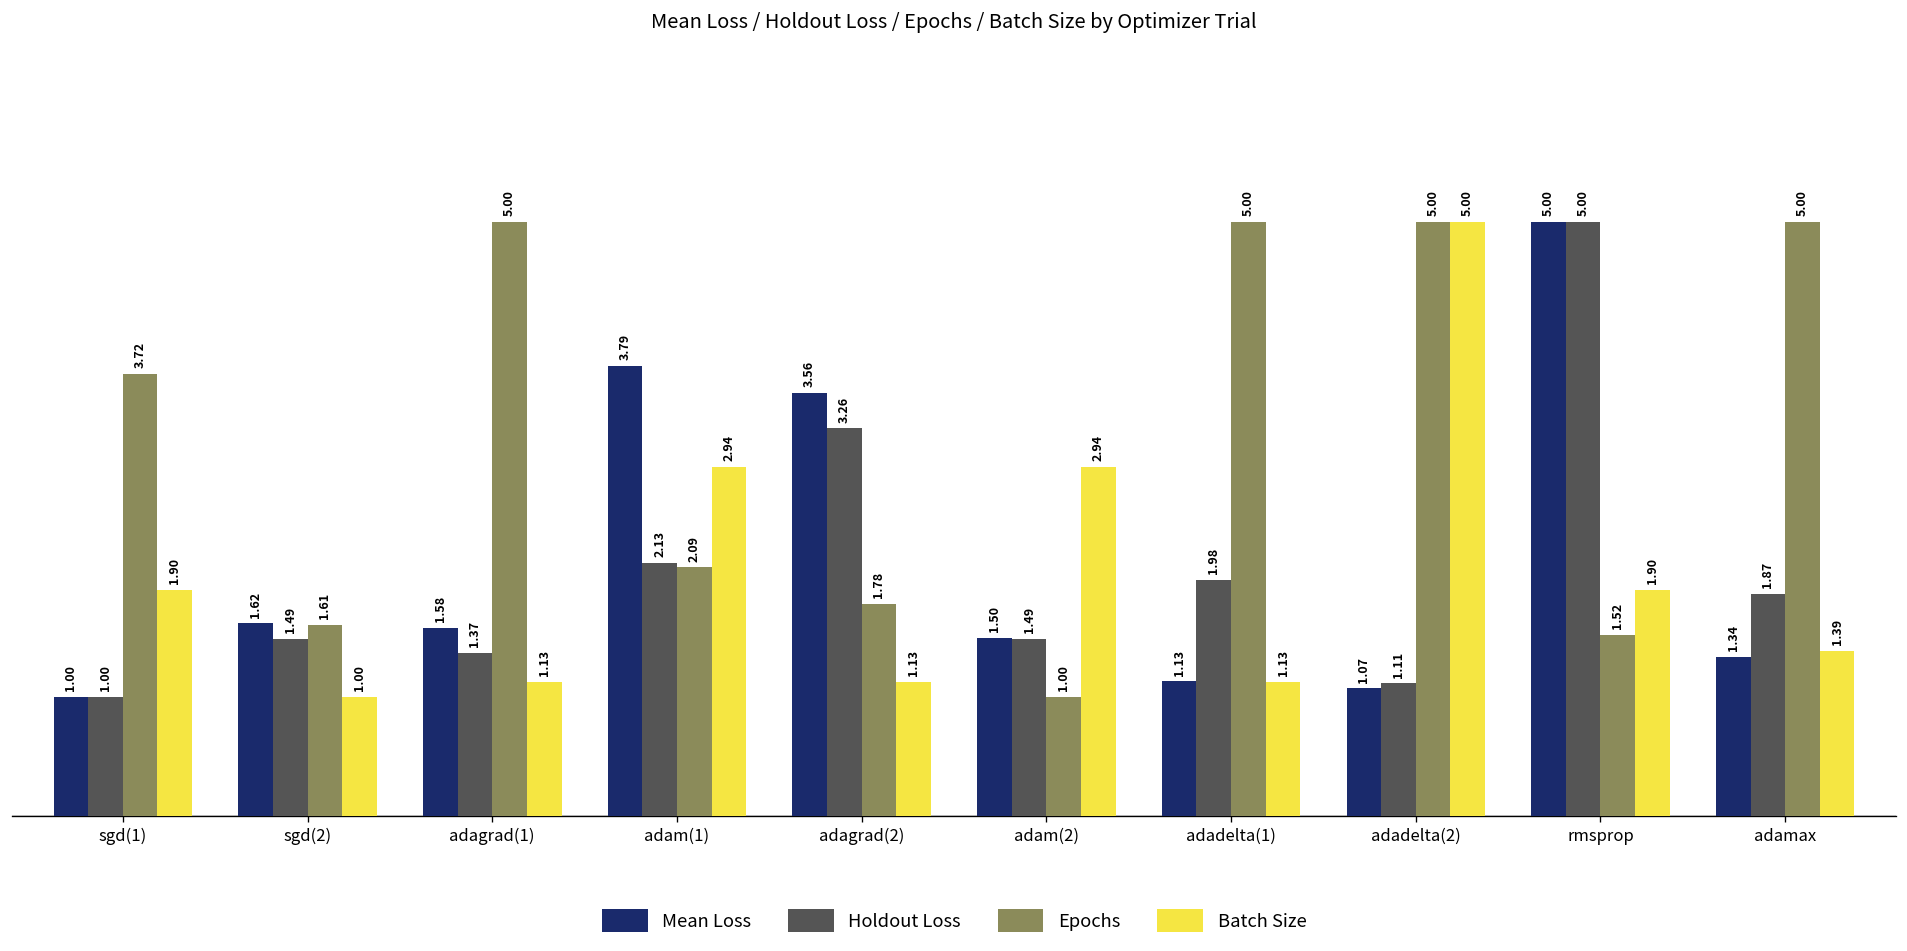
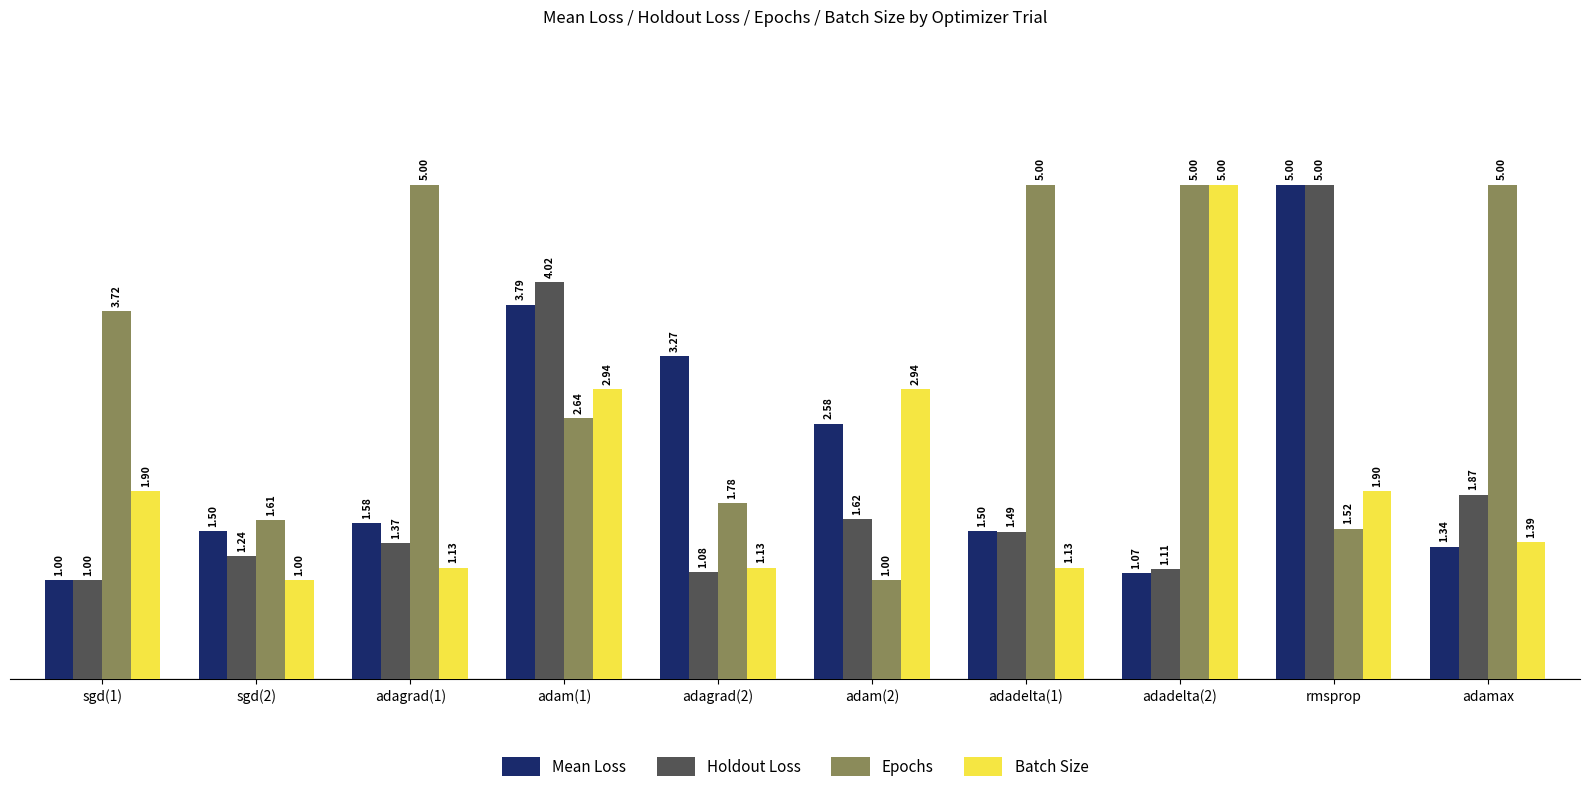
Mean Loss, sgd(2): 1.62 -> 1.50
Holdout Loss, sgd(2): 1.49 -> 1.24
Holdout Loss, adam(1): 2.13 -> 4.02
Epochs, adam(1): 2.09 -> 2.64
Mean Loss, adagrad(2): 3.56 -> 3.27
Holdout Loss, adagrad(2): 3.26 -> 1.08
Mean Loss, adam(2): 1.50 -> 2.58
Holdout Loss, adam(2): 1.49 -> 1.62
Mean Loss, adadelta(1): 1.13 -> 1.50
Holdout Loss, adadelta(1): 1.98 -> 1.49
